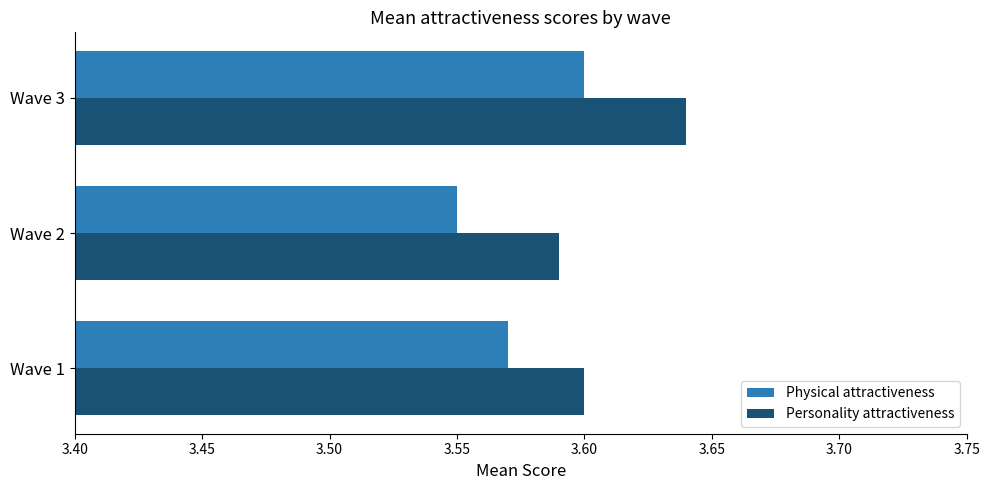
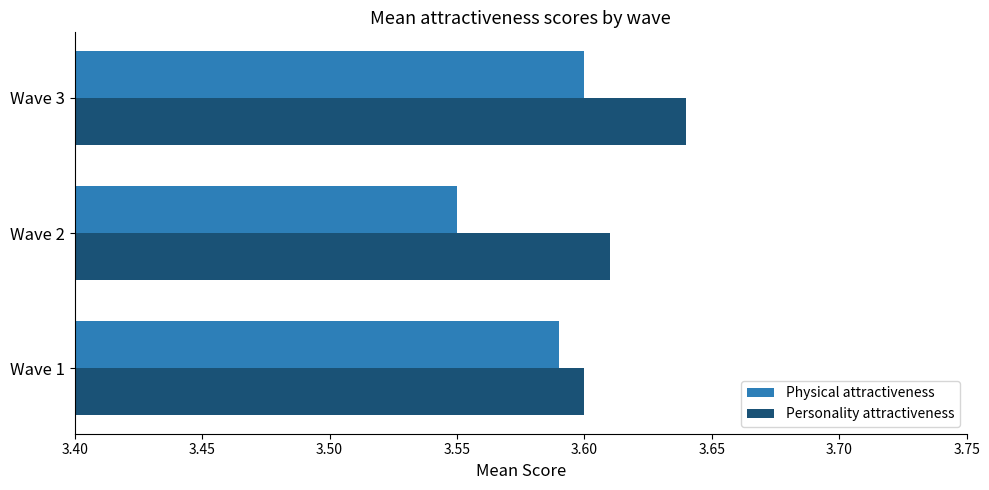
Personality attractiveness, Wave 2: 3.59 -> 3.61
Physical attractiveness, Wave 1: 3.57 -> 3.59
